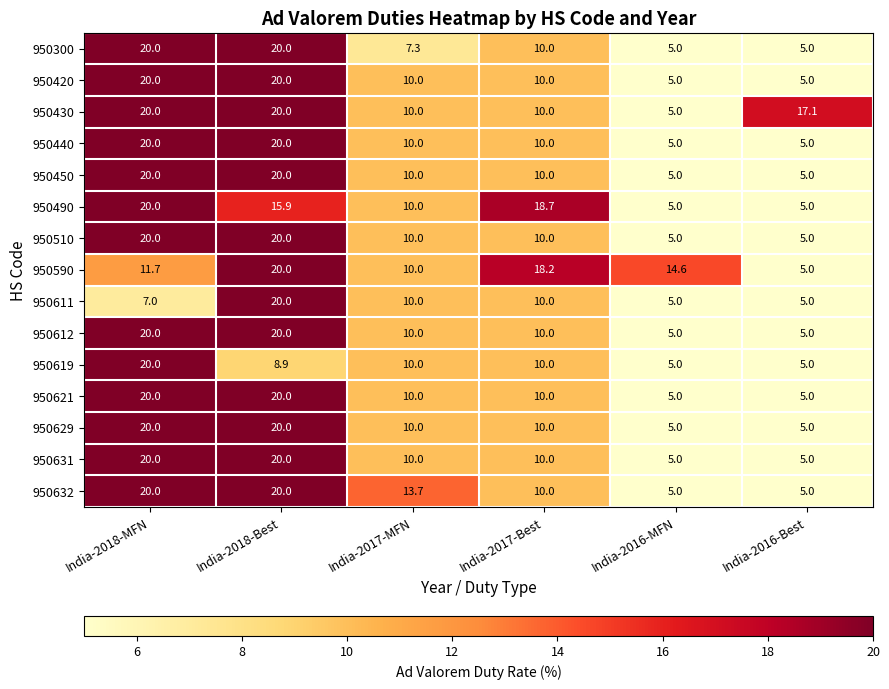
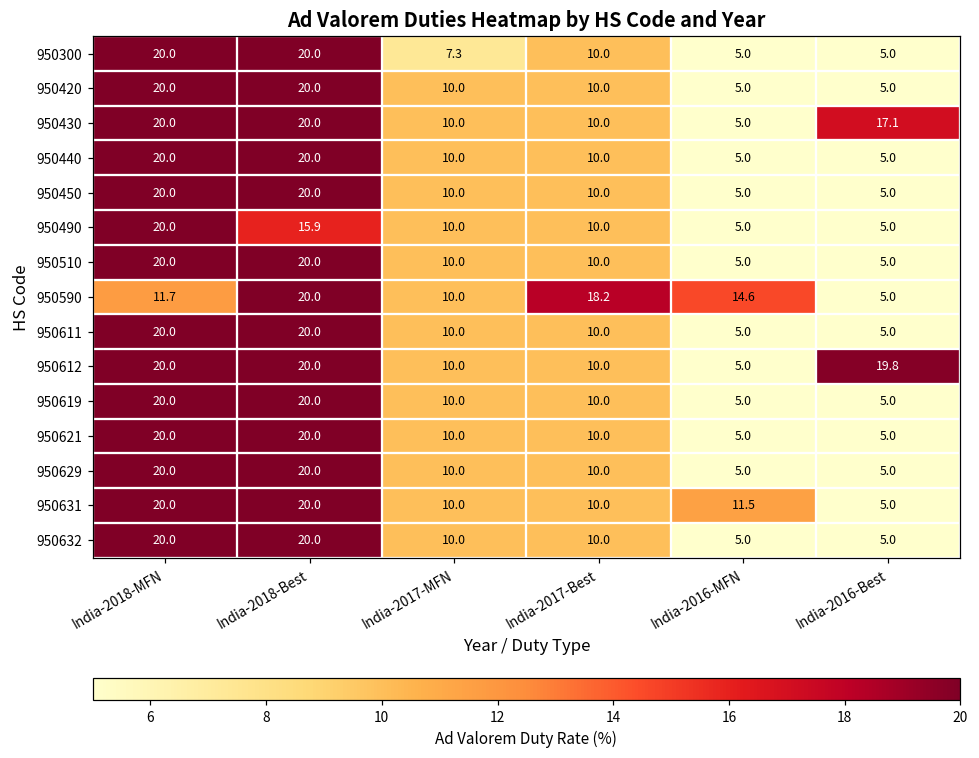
950490, India-2017-Best: 18.7 -> 10.0
950611, India-2018-MFN: 7.0 -> 20.0
950612, India-2016-Best: 5.0 -> 19.8
950619, India-2018-Best: 8.9 -> 20.0
950631, India-2016-MFN: 5.0 -> 11.5
950632, India-2017-MFN: 13.7 -> 10.0
